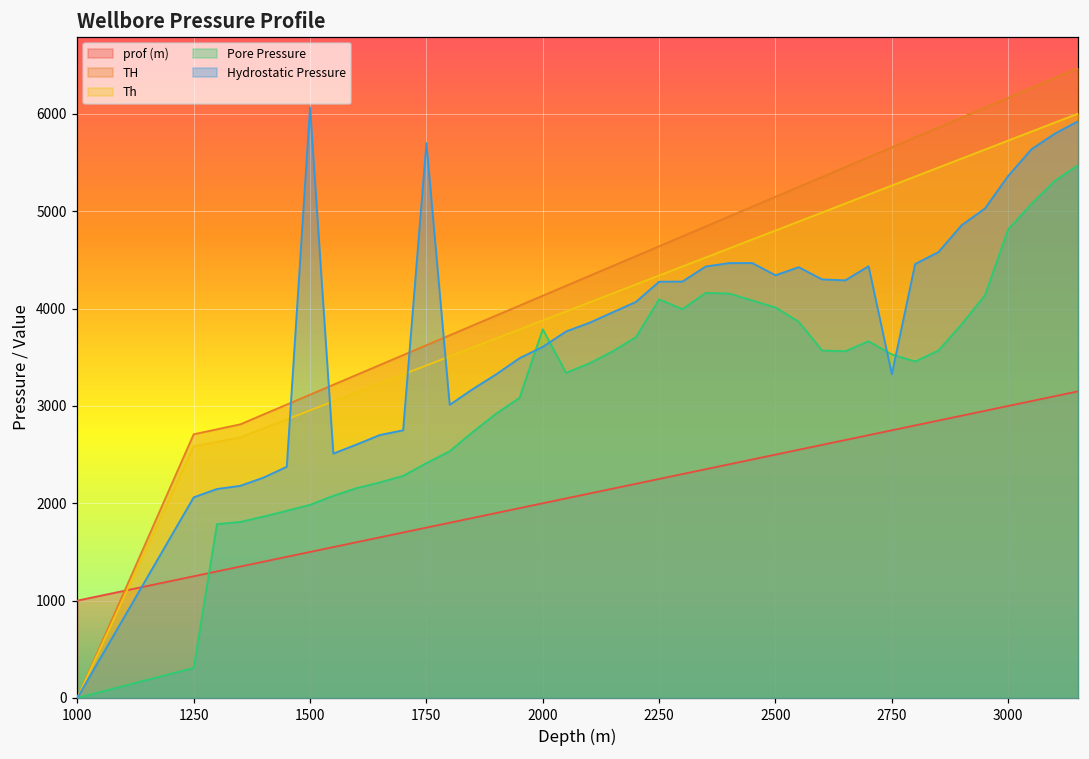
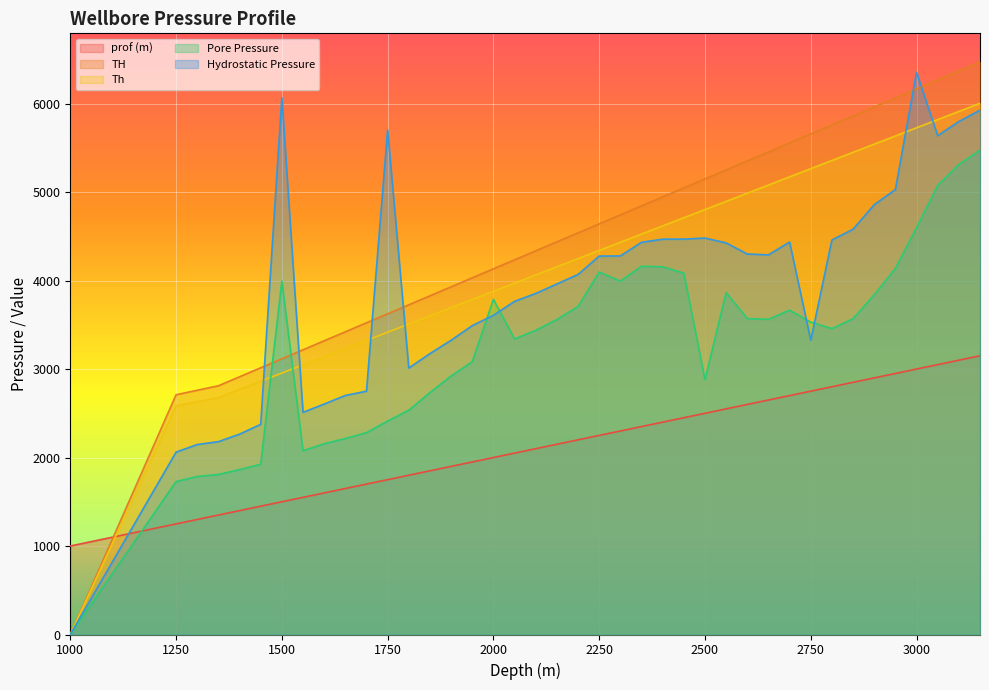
Pore Pressure, 1250: 300 -> 1700
Pore Pressure, 1500: 2000 -> 4000
Pore Pressure, 2500: 4000 -> 2900
Hydrostatic Pressure, 2500: 4300 -> 4500
Pore Pressure, 3000: 4800 -> 4600
Hydrostatic Pressure, 3000: 5400 -> 6400
